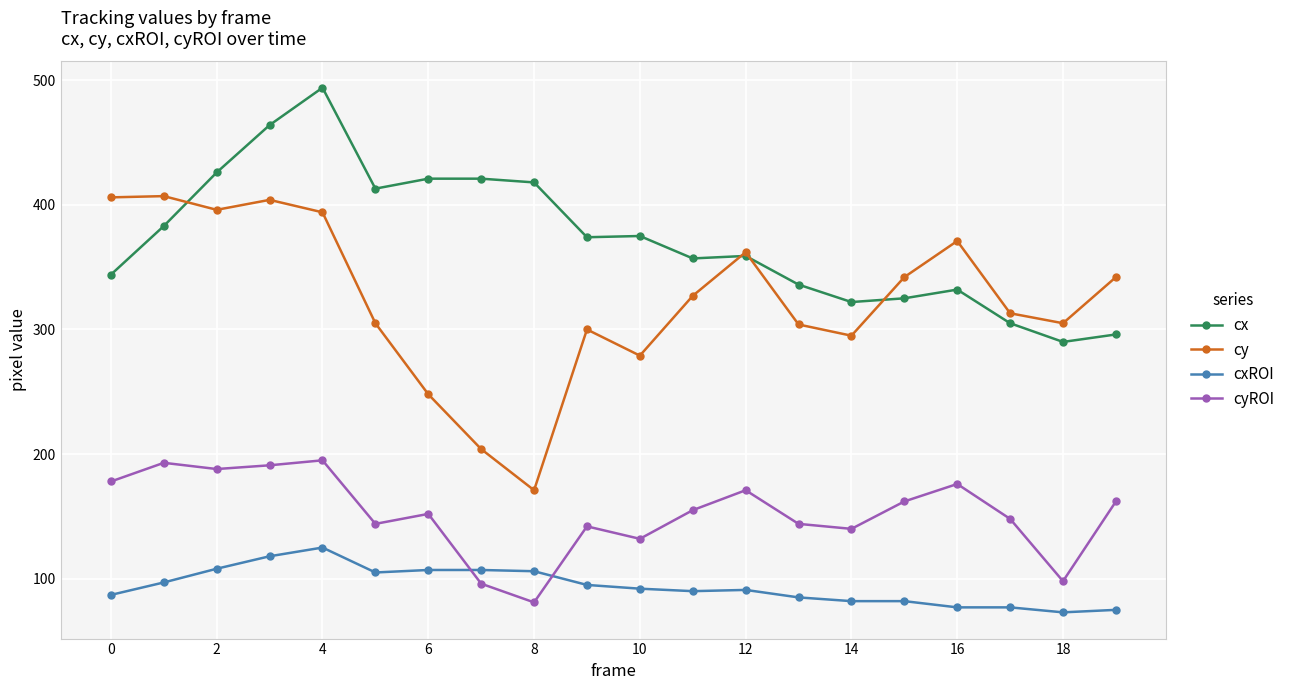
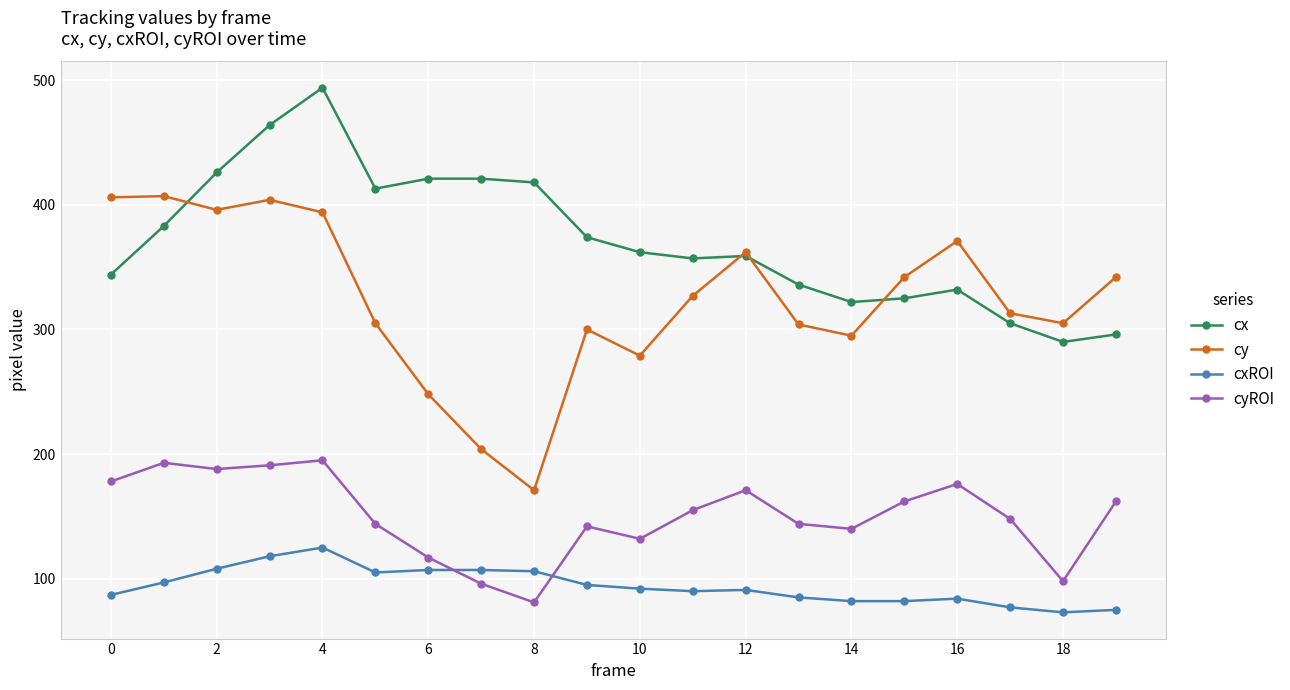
cyROI, 6: 152 -> 117
cx, 10: 375 -> 362
cxROI, 16: 77 -> 84
